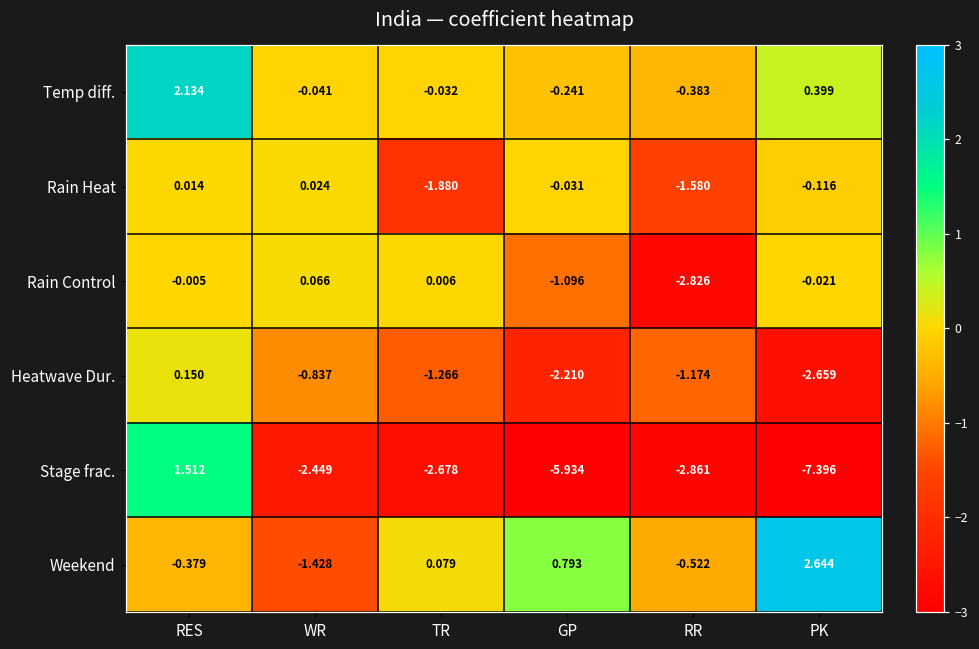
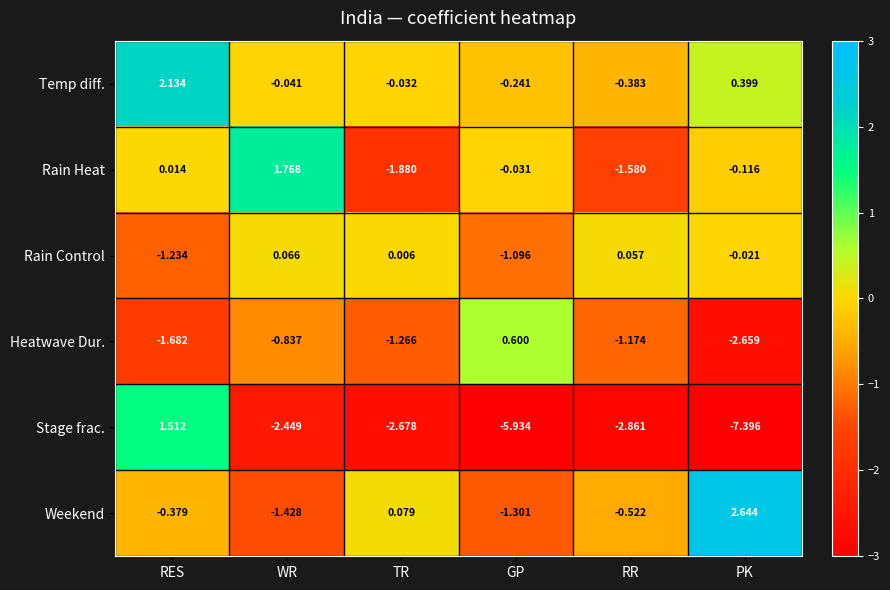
Rain Heat, WR: 0.024 -> 1.768
Rain Control, RES: -0.005 -> -1.234
Rain Control, RR: -2.826 -> 0.057
Heatwave Dur., RES: 0.150 -> -1.682
Heatwave Dur., GP: -2.210 -> 0.600
Weekend, GP: 0.793 -> -1.301
